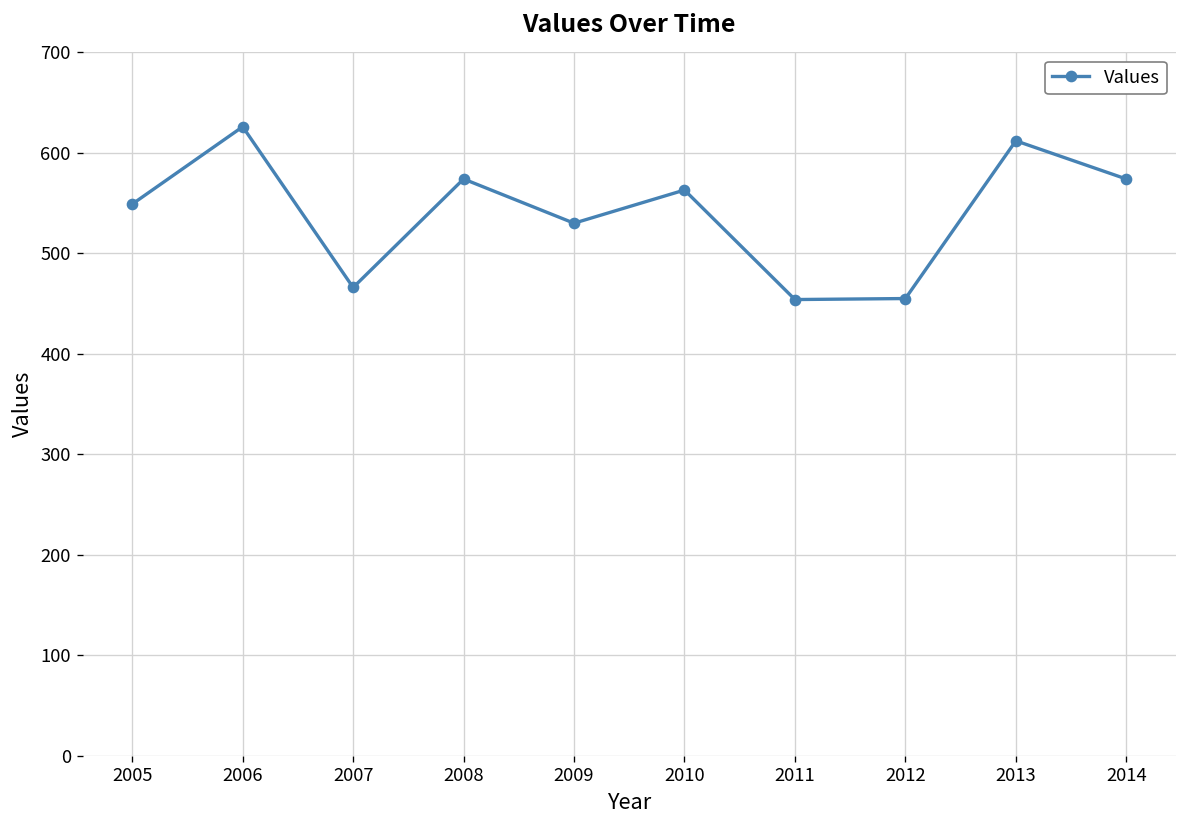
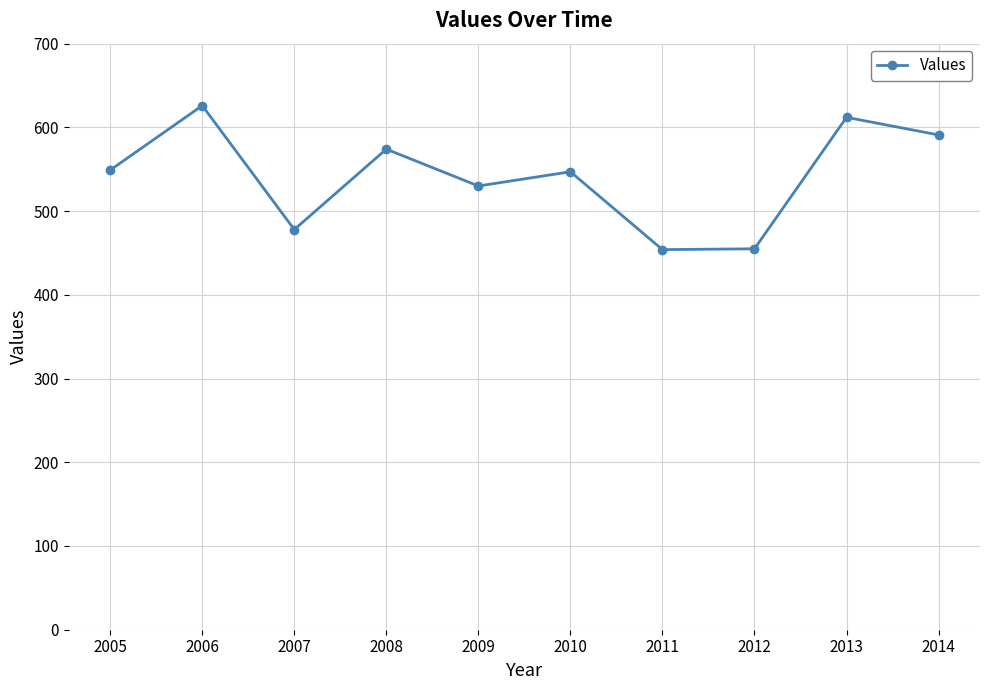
2007: 470 -> 480
2010: 560 -> 550
2014: 570 -> 590
